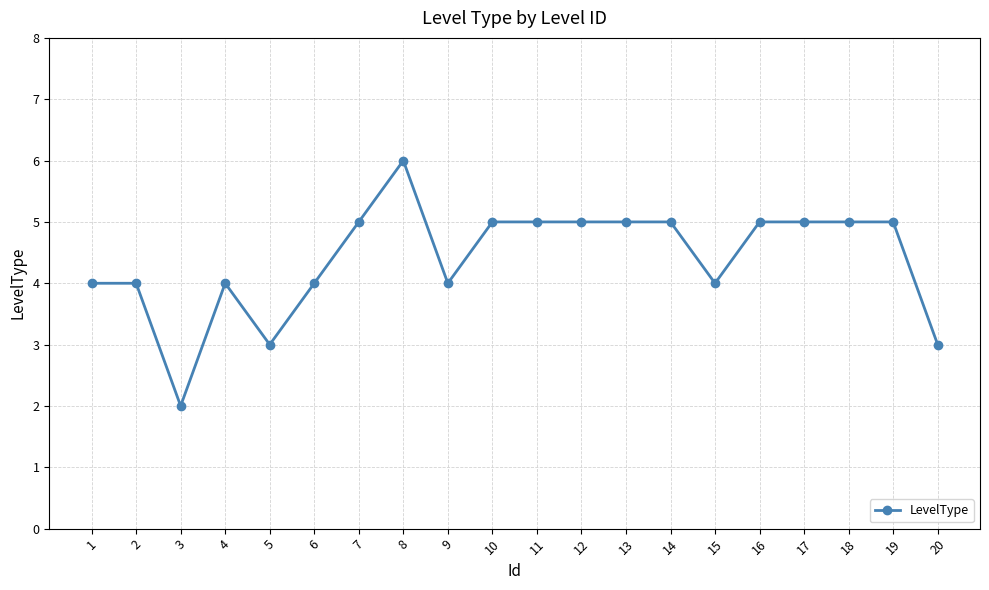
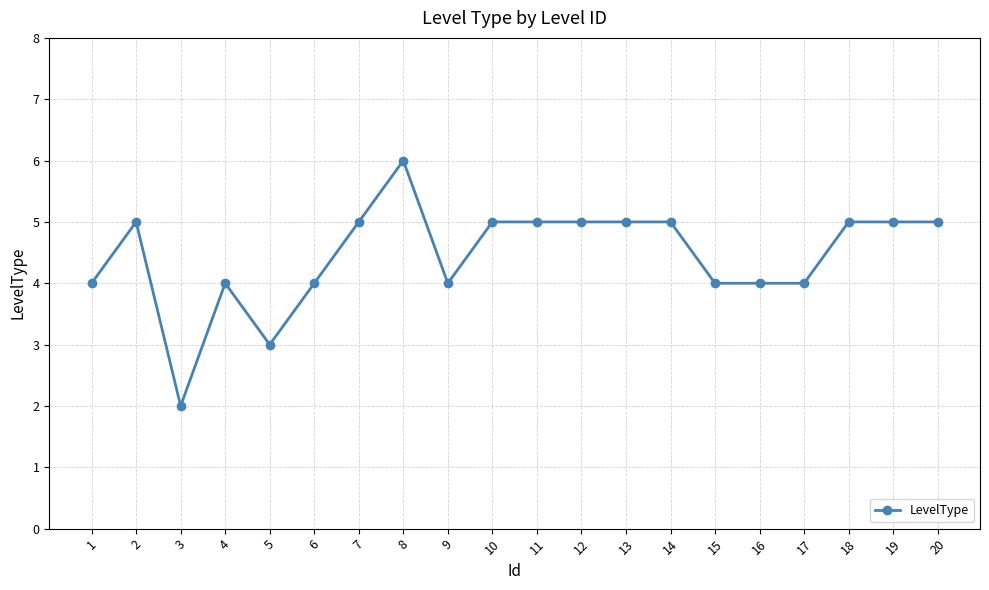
2: 4 -> 5
16: 5 -> 4
17: 5 -> 4
20: 3 -> 5
